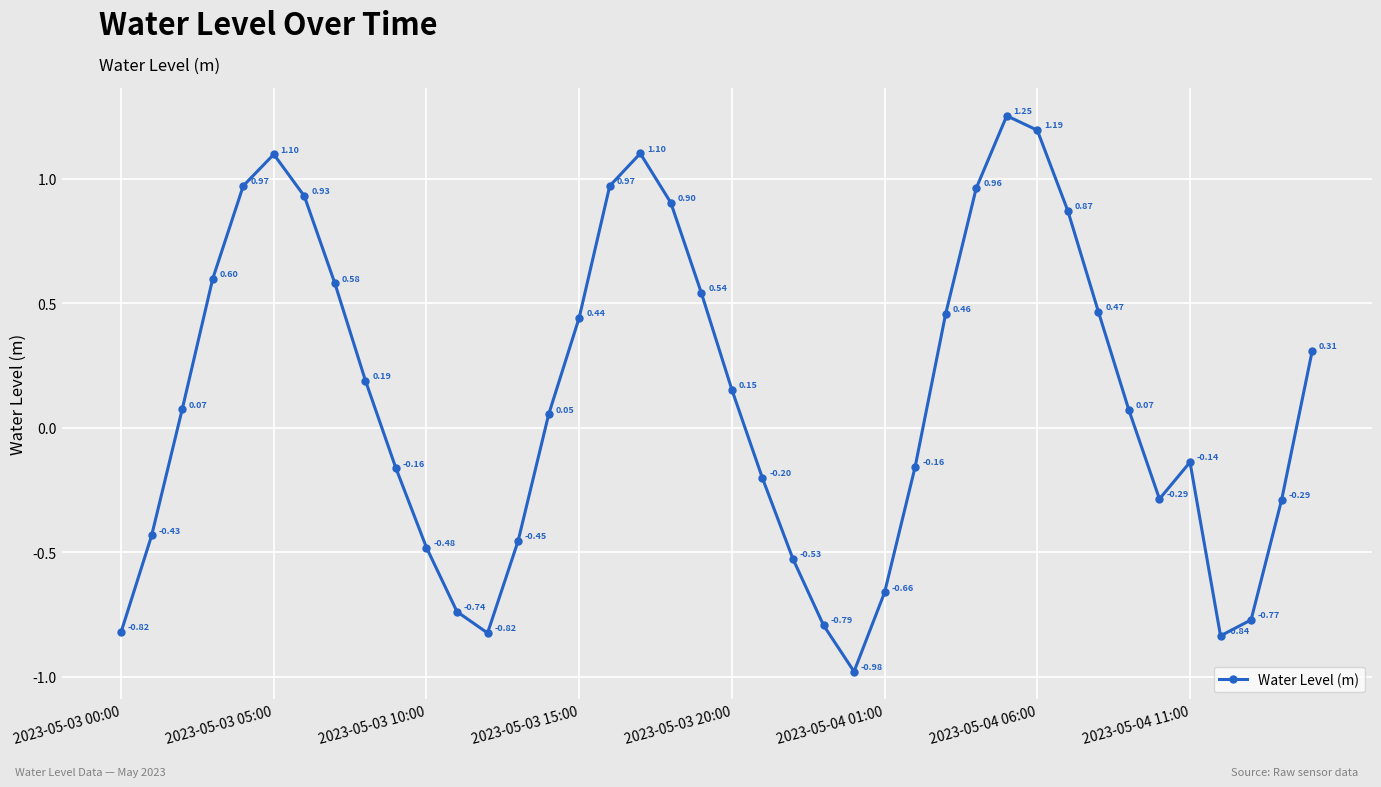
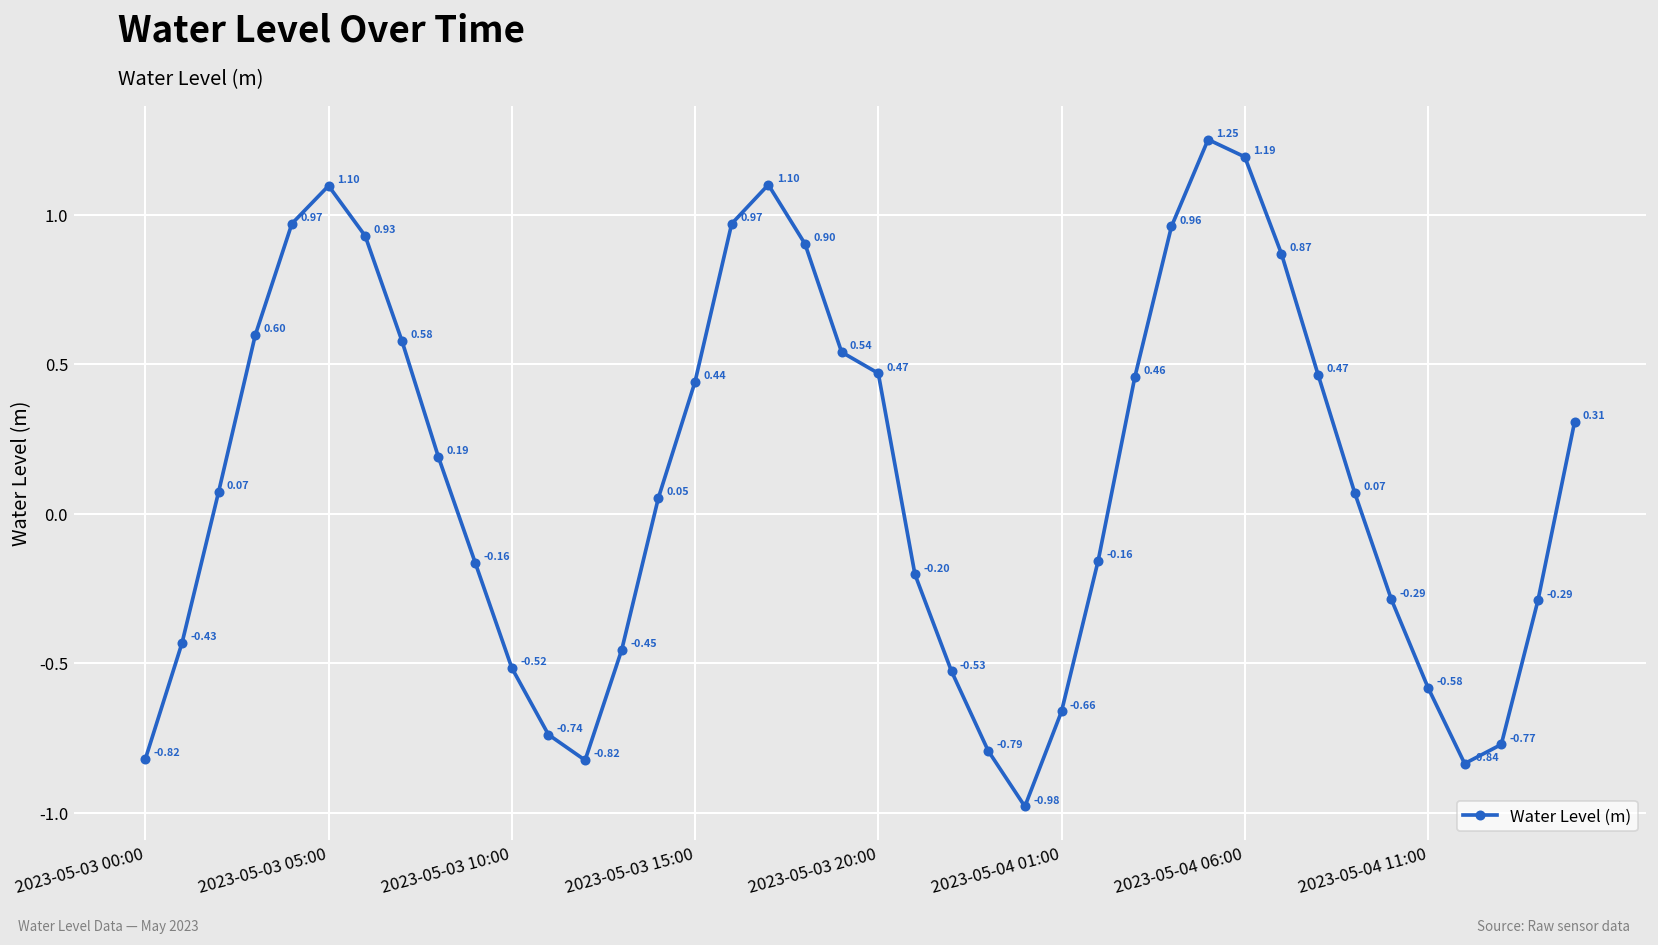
2023-05-03 10:00: -0.48 -> -0.52
2023-05-03 20:00: 0.15 -> 0.47
2023-05-04 11:00: -0.14 -> -0.58
